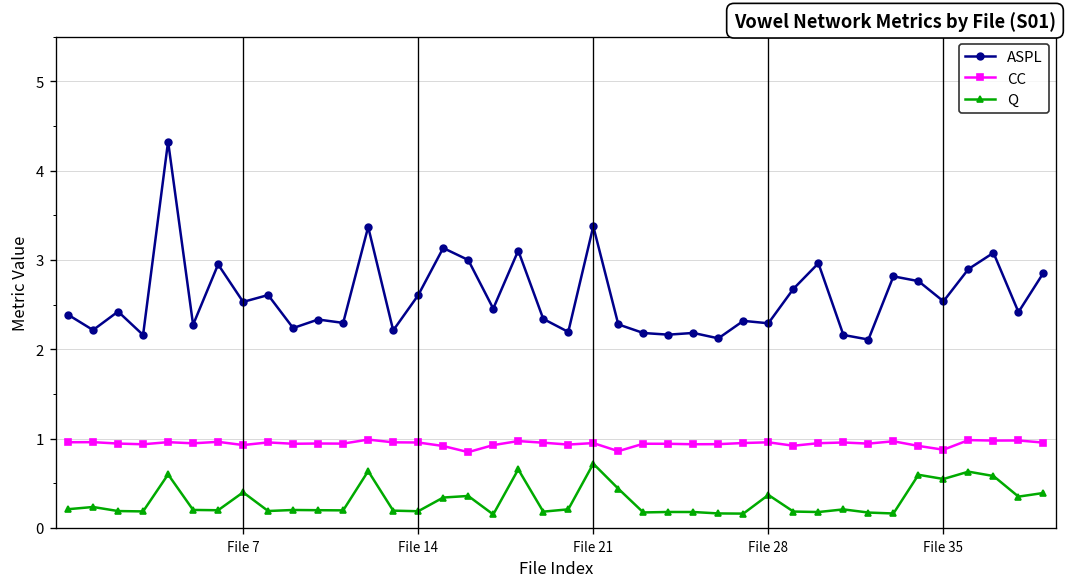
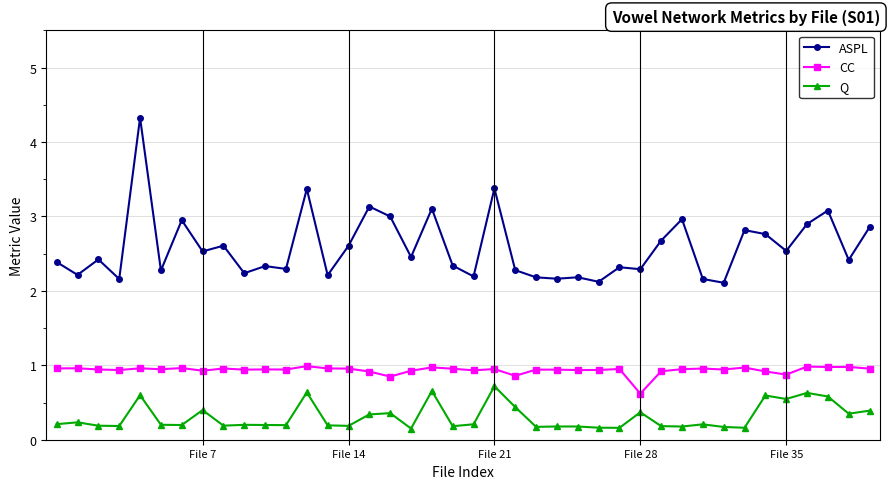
CC, File 28: 1.0 -> 0.6
